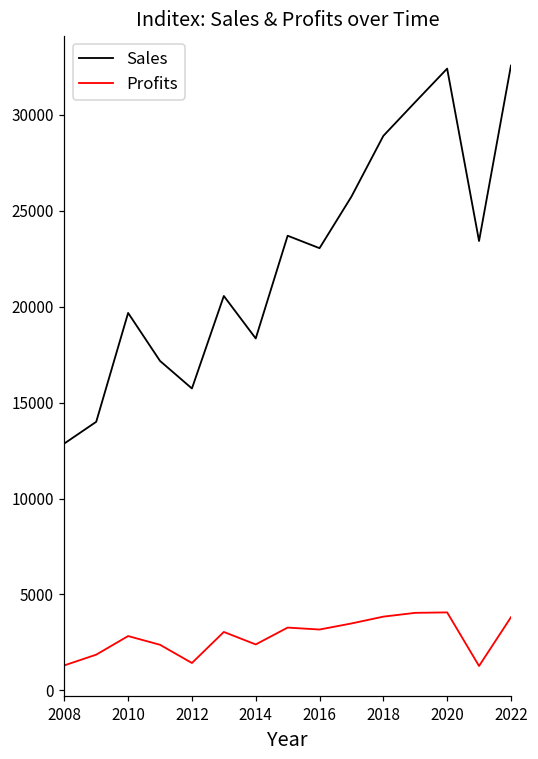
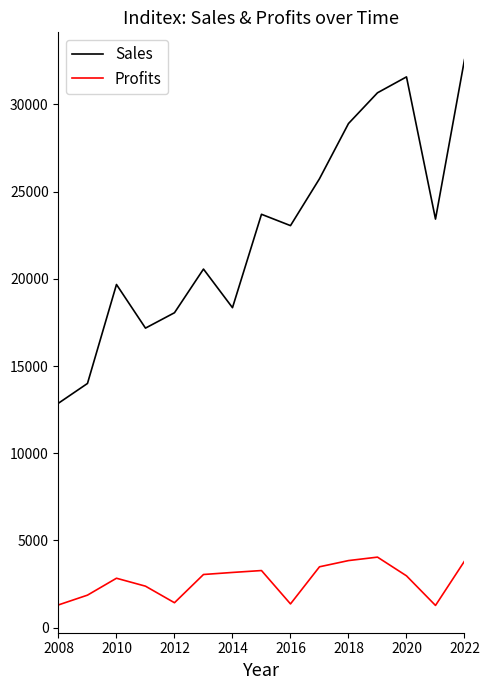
Sales, 2012: 15700 -> 18100
Profits, 2014: 2400 -> 3200
Profits, 2016: 3200 -> 1400
Sales, 2020: 32400 -> 31600
Profits, 2020: 4100 -> 3000
